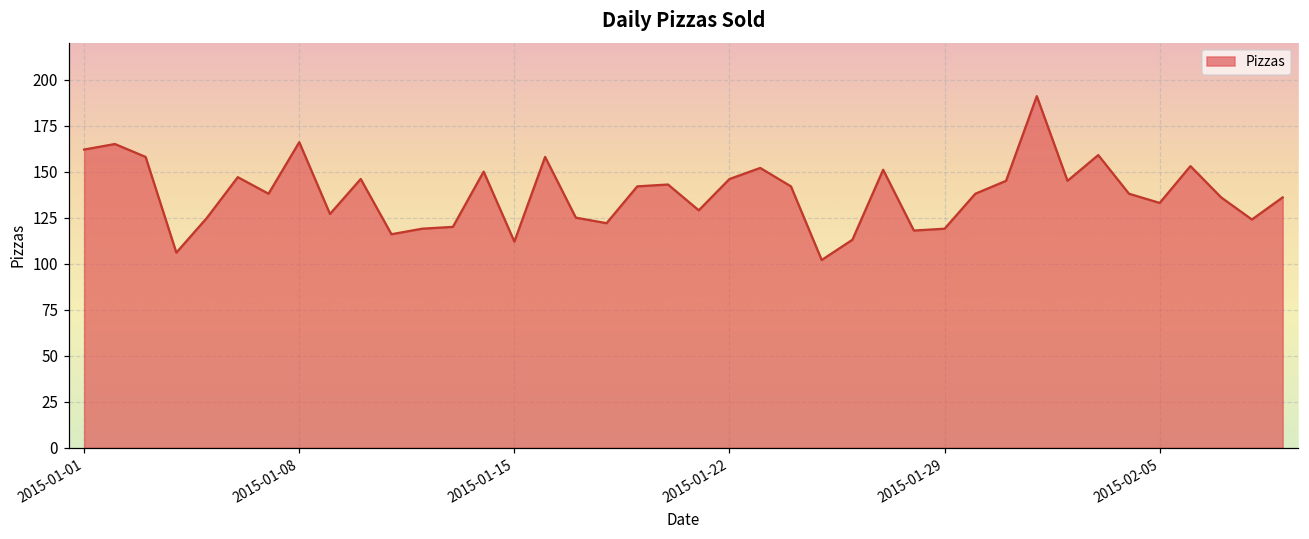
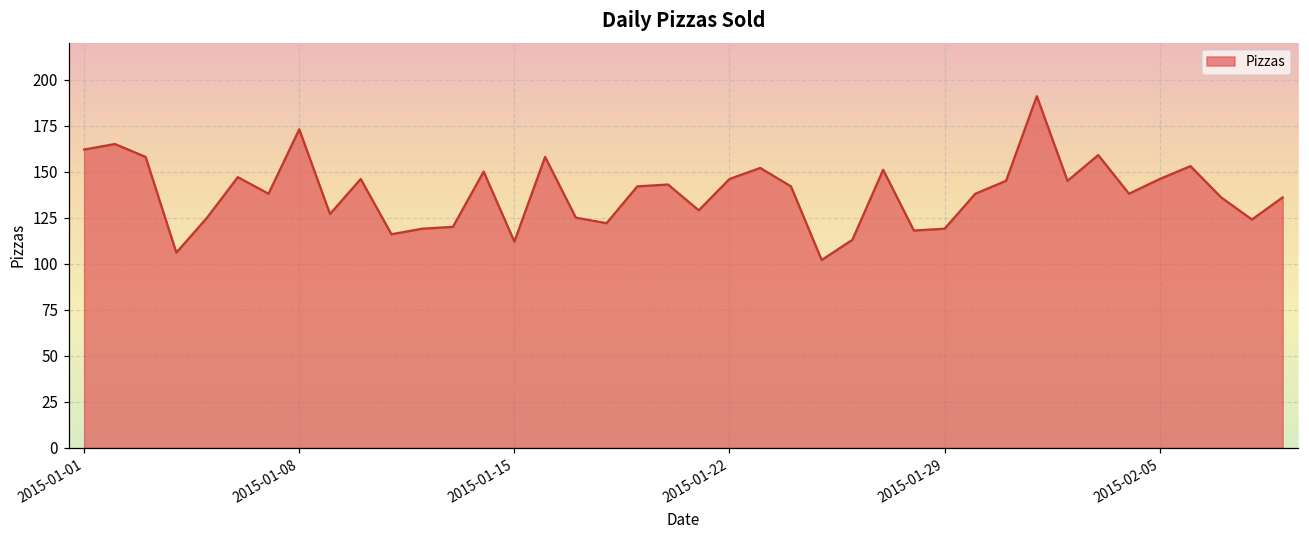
2015-01-08: 166 -> 173
2015-02-05: 133 -> 146
